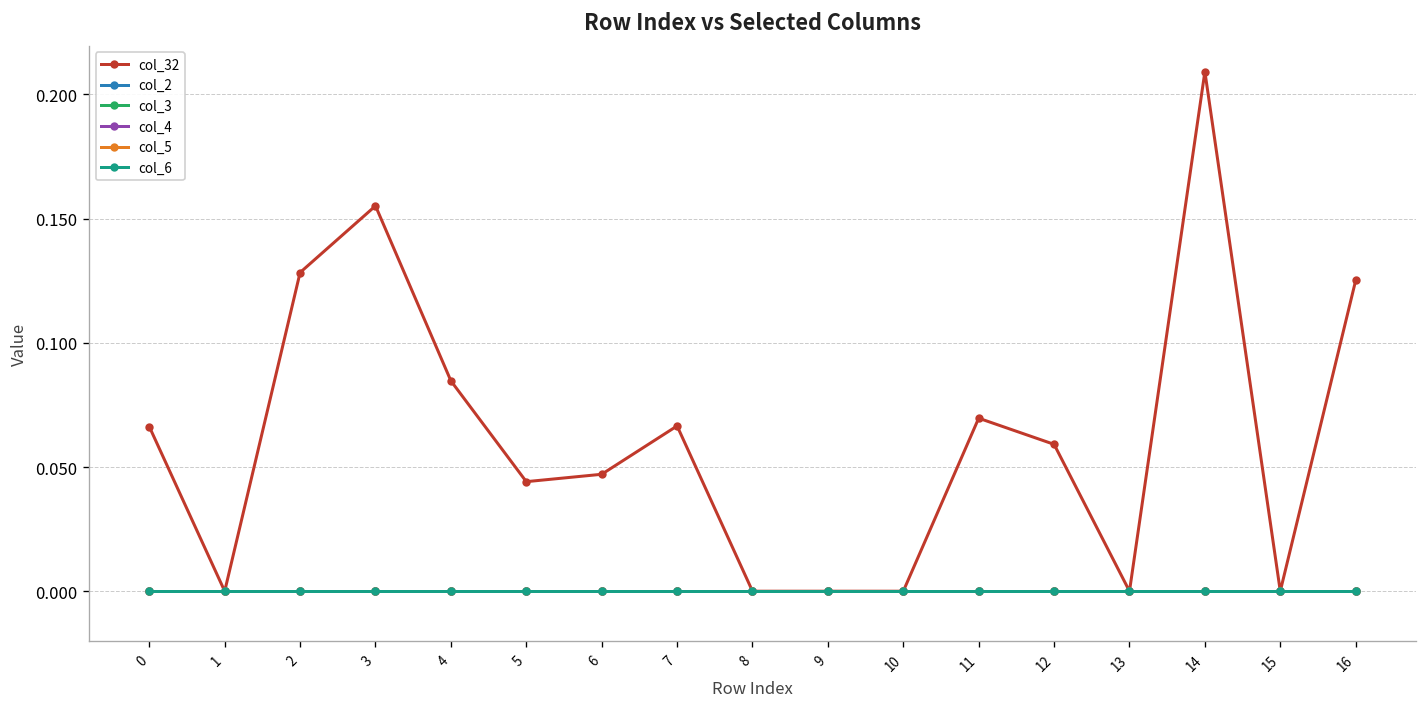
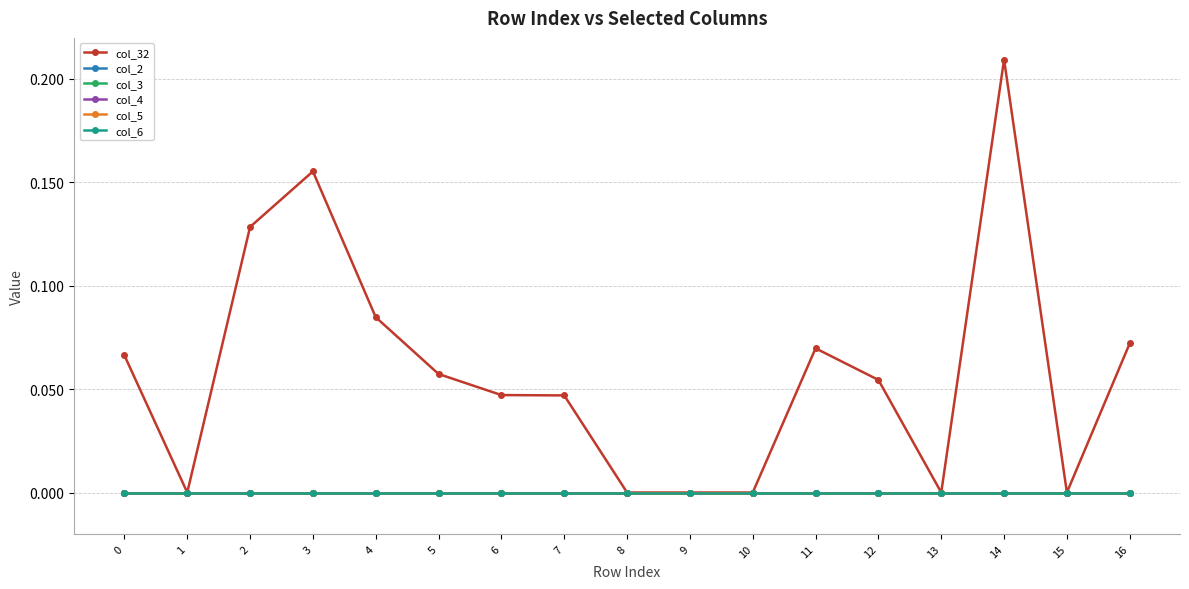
col_32, 5: 0.044 -> 0.057
col_32, 7: 0.067 -> 0.047
col_32, 12: 0.059 -> 0.054
col_32, 16: 0.125 -> 0.072
